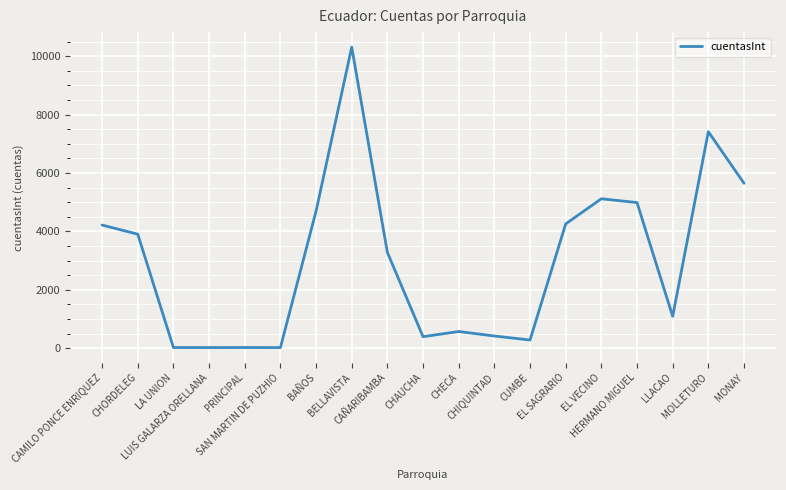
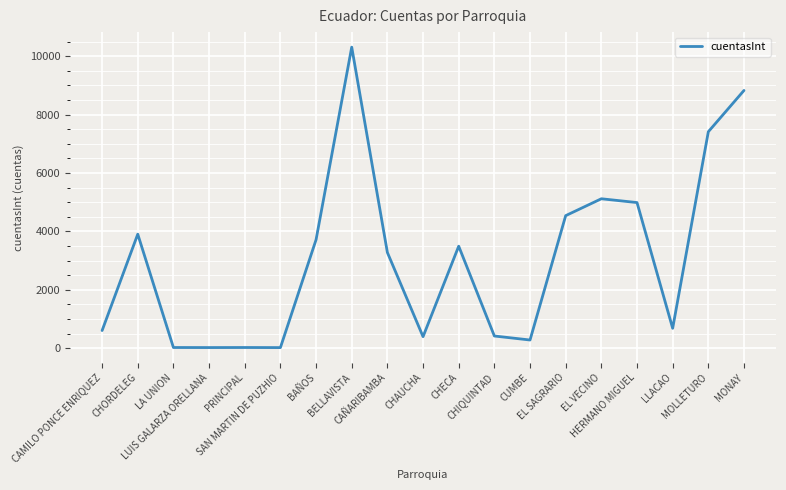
CAMILO PONCE ENRIQUEZ: 4200 -> 600
BAÑOS: 4700 -> 3700
CHECA: 600 -> 3500
EL SAGRARIO: 4300 -> 4500
LLACAO: 1100 -> 700
MONAY: 5700 -> 8800
